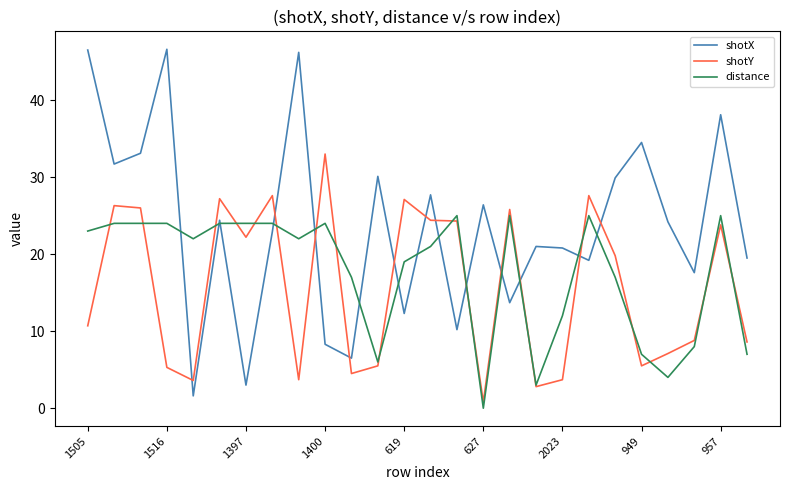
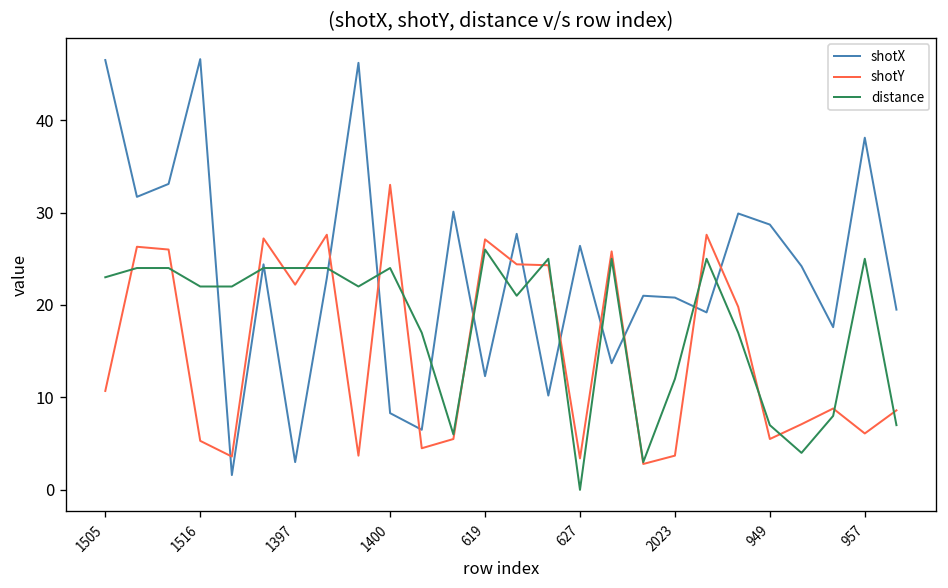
distance, 1516: 24 -> 22
distance, 619: 19 -> 26
shotY, 627: 1 -> 3
shotX, 949: 35 -> 29
shotY, 957: 24 -> 6
